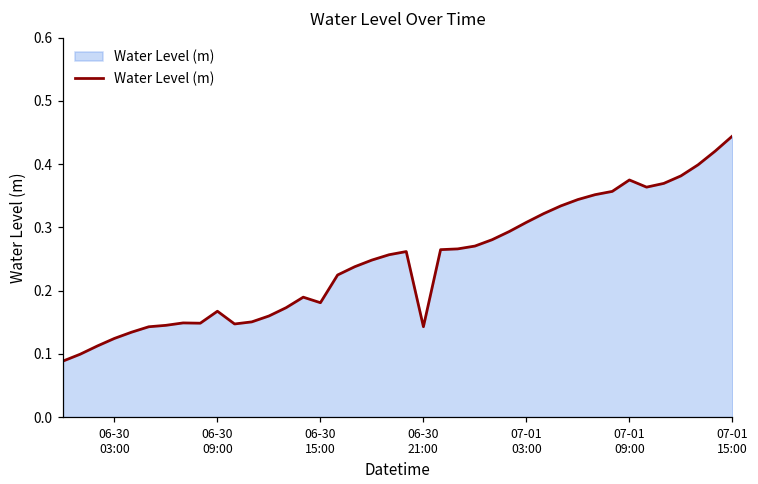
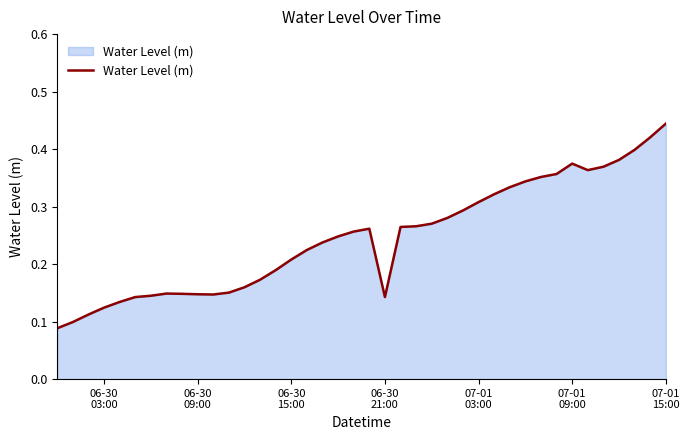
06-30 09:00: 0.17 -> 0.15
06-30 15:00: 0.18 -> 0.21
